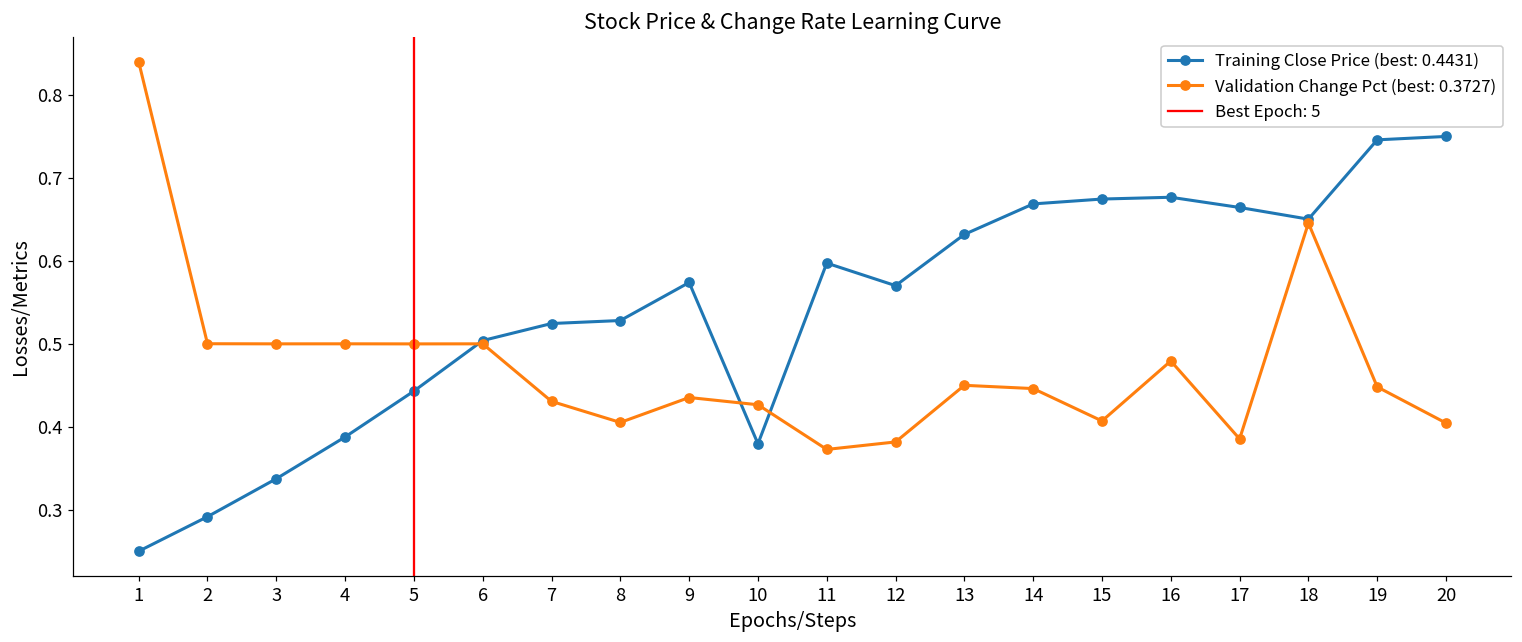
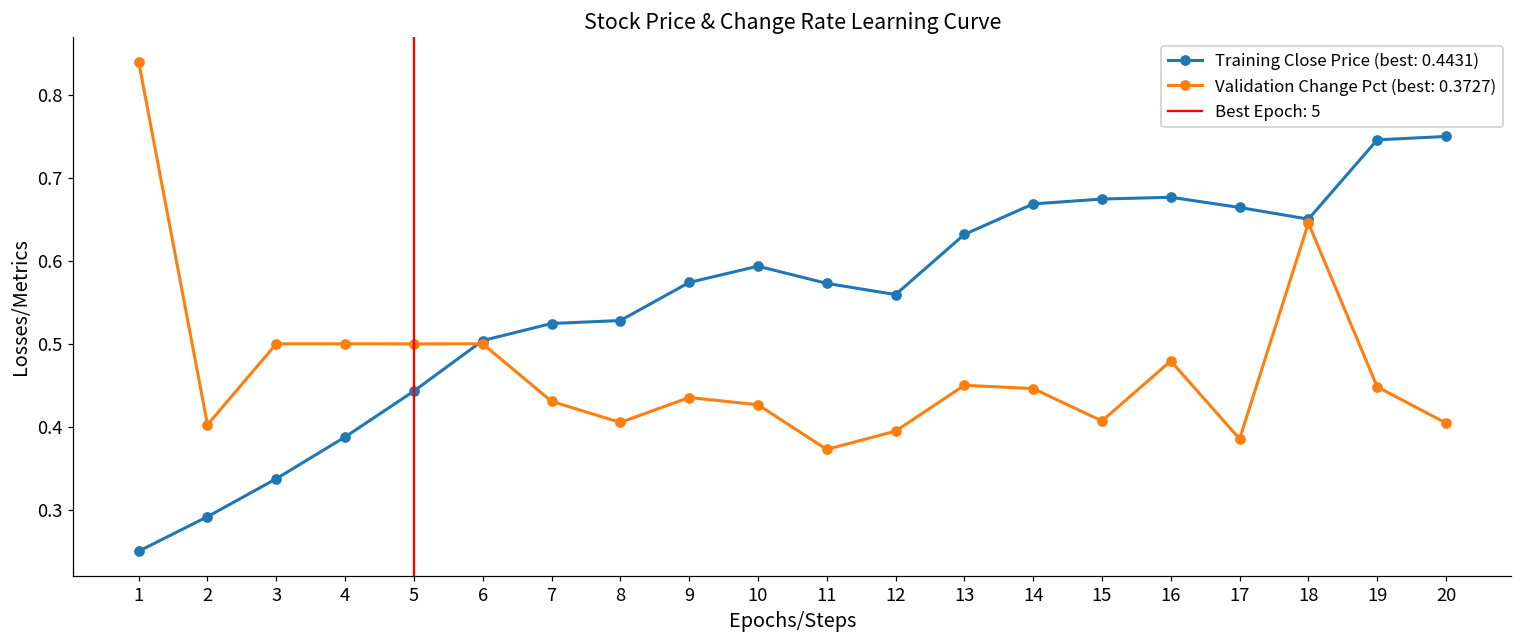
Validation Change Pct (best: 0.3727), 2: 0.50 -> 0.40
Training Close Price (best: 0.4431), 10: 0.38 -> 0.59
Training Close Price (best: 0.4431), 11: 0.60 -> 0.57
Training Close Price (best: 0.4431), 12: 0.57 -> 0.56
Validation Change Pct (best: 0.3727), 12: 0.38 -> 0.39
